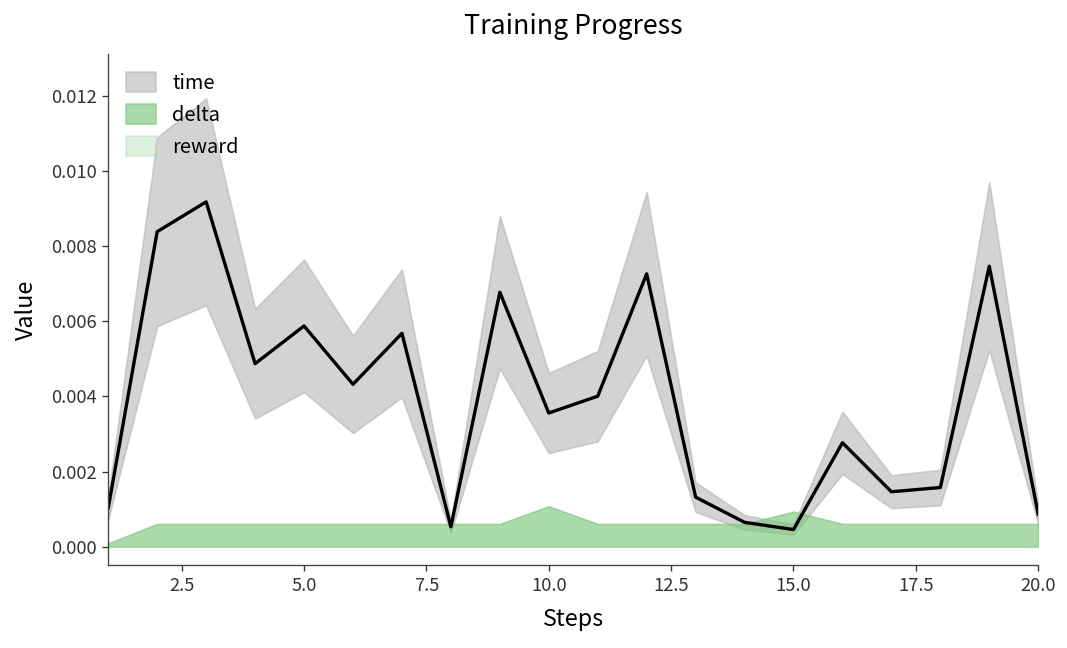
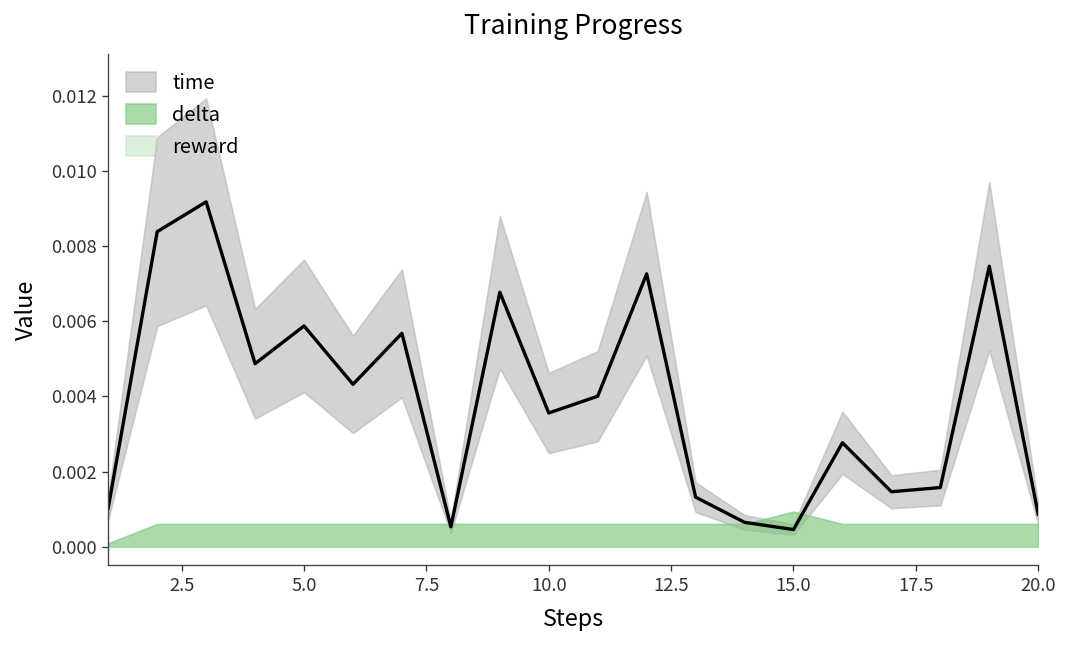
delta, 10.0: 0.0011 -> 0.0006
